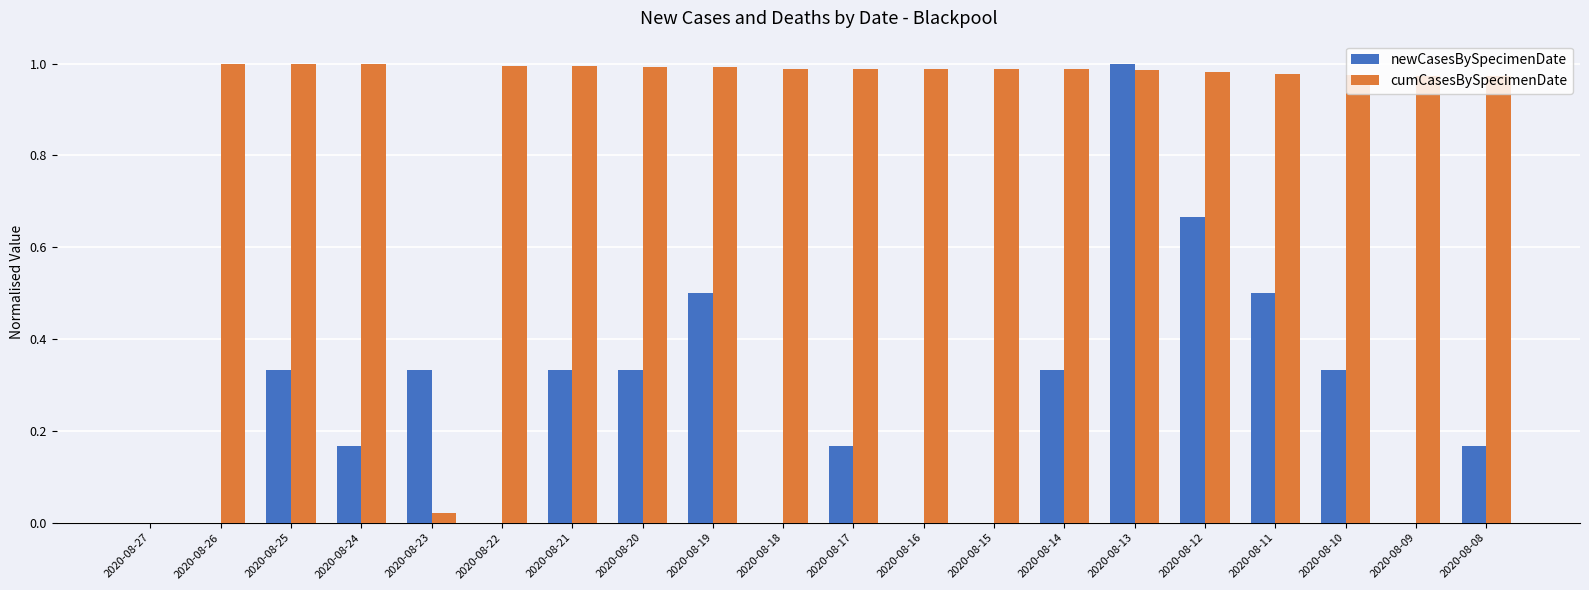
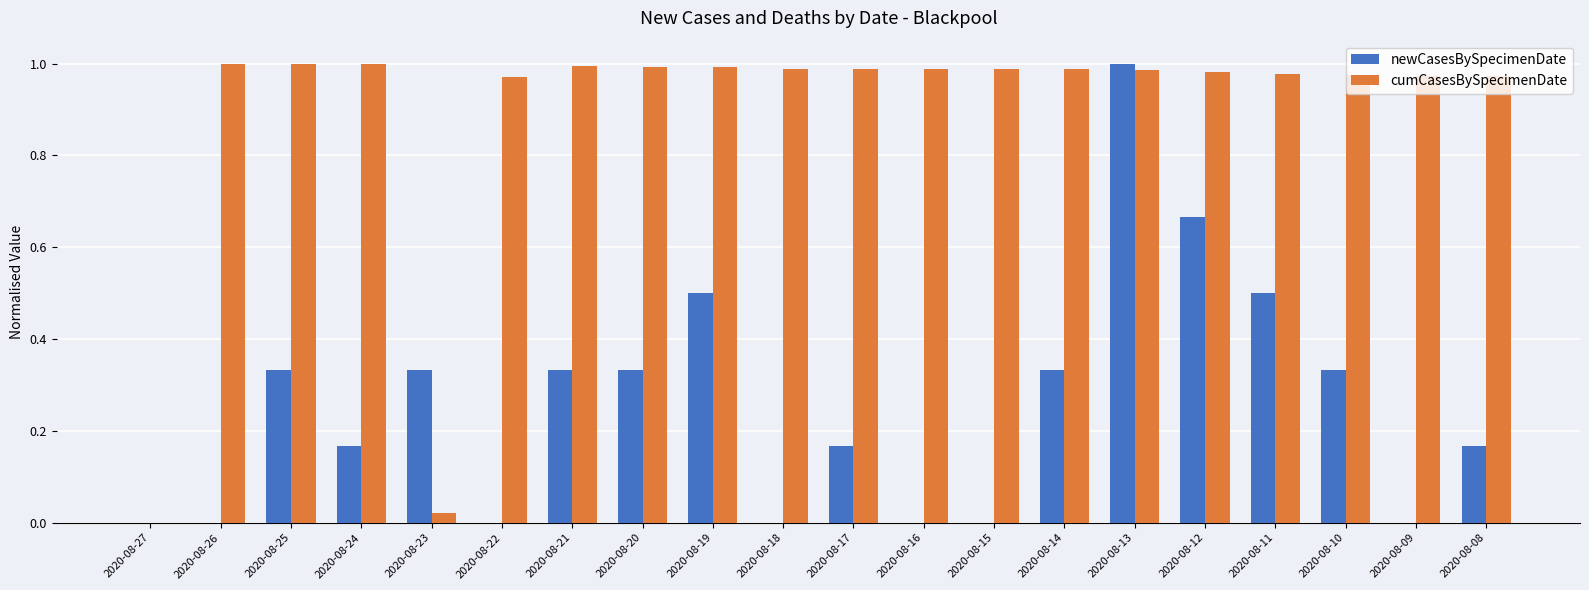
cumCasesBySpecimenDate, 2020-08-22: 1.00 -> 0.97
